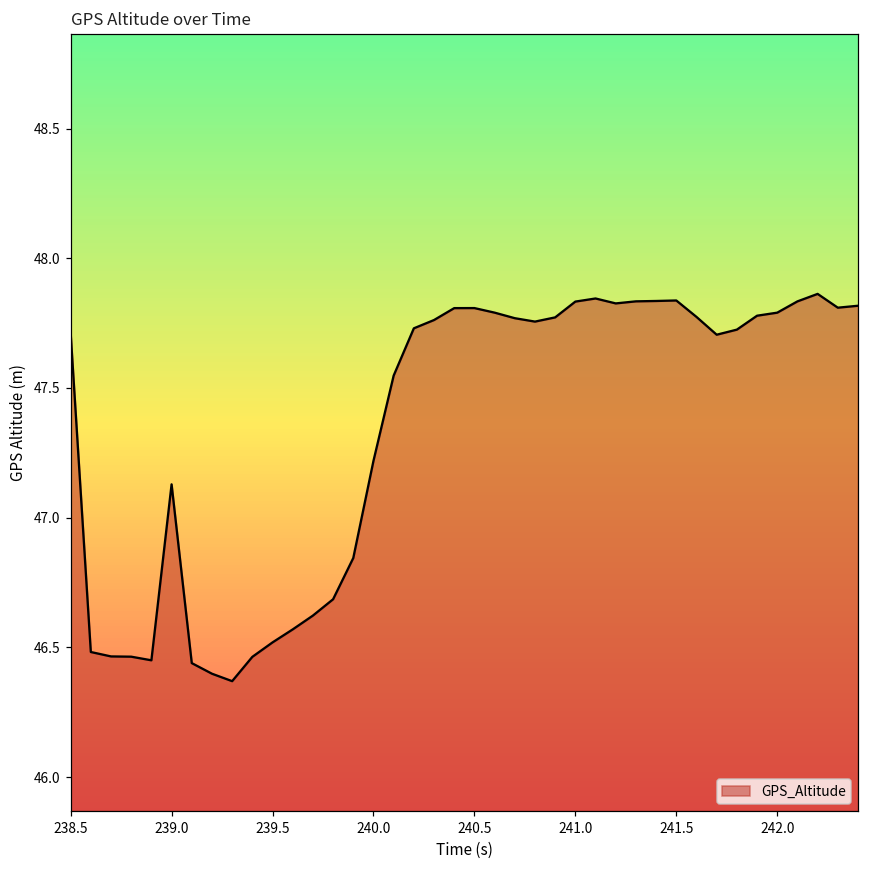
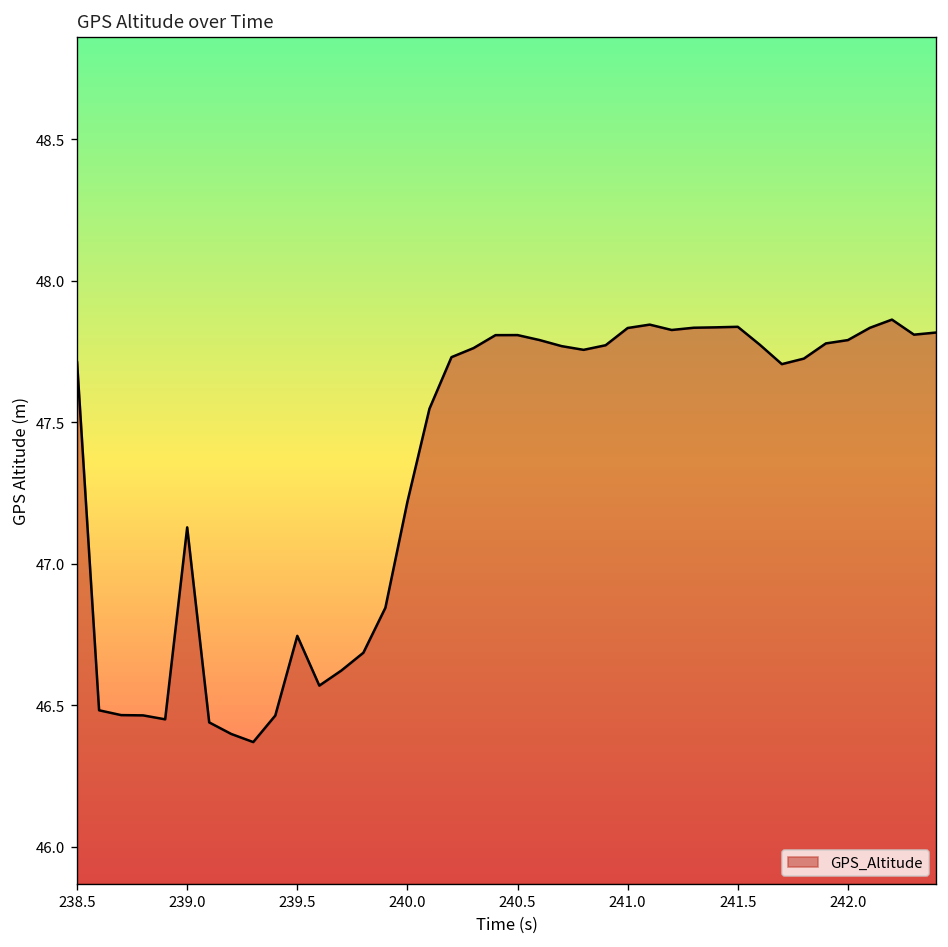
239.5: 46.52 -> 46.75
